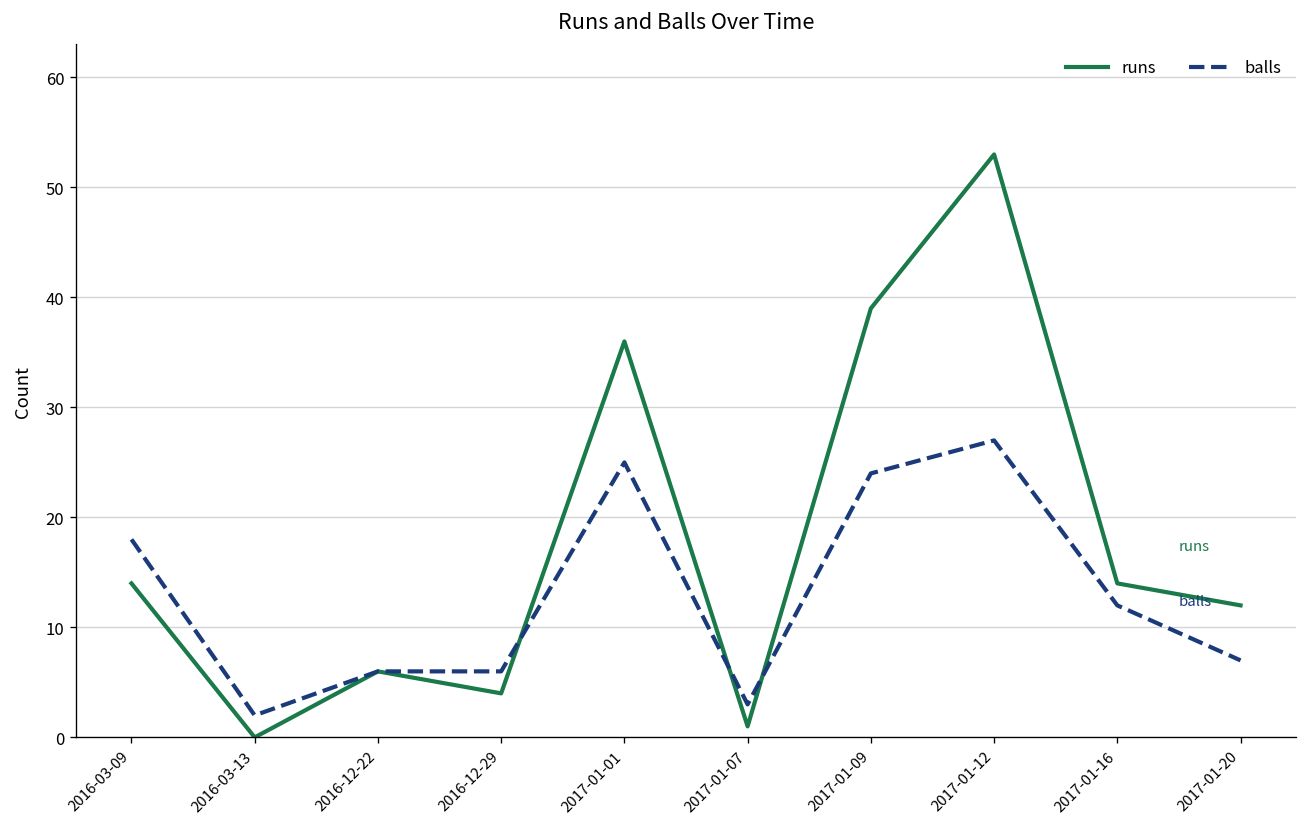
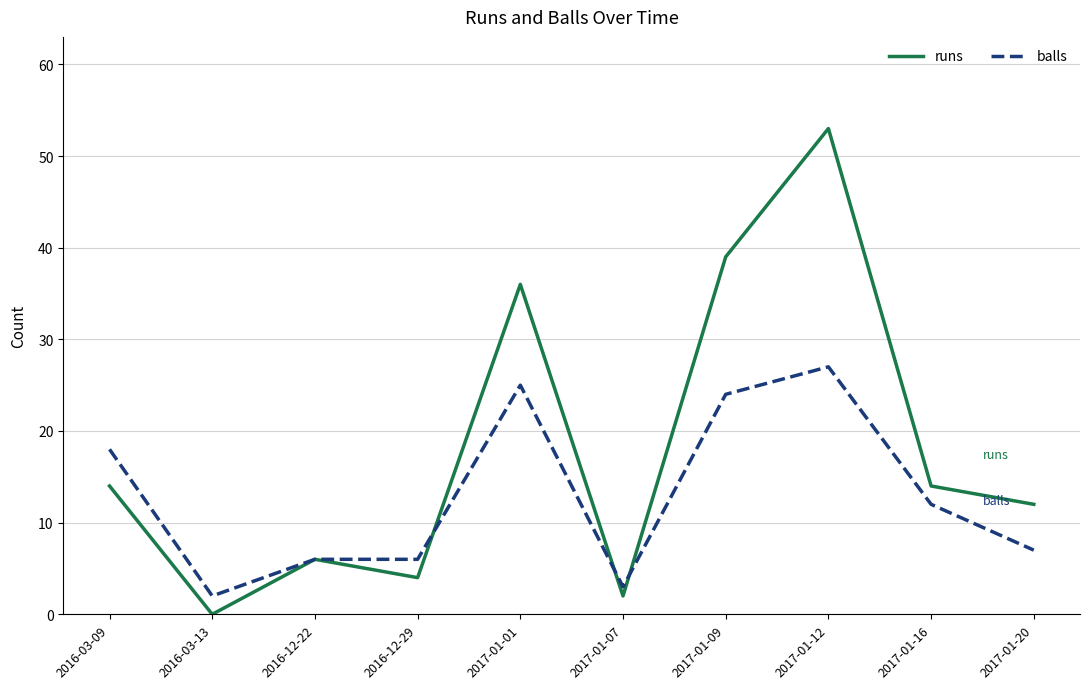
runs, 2017-01-07: 1 -> 2
